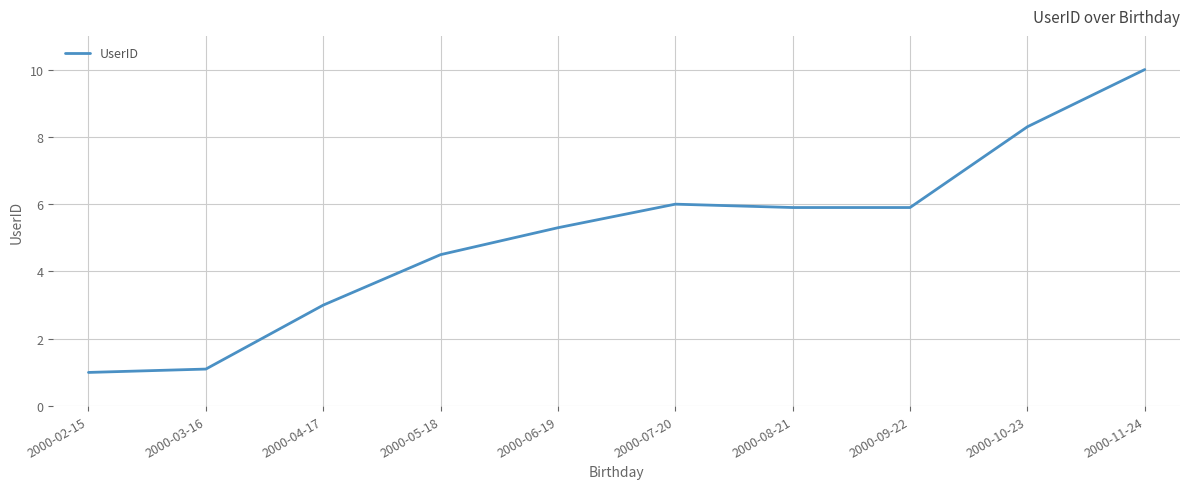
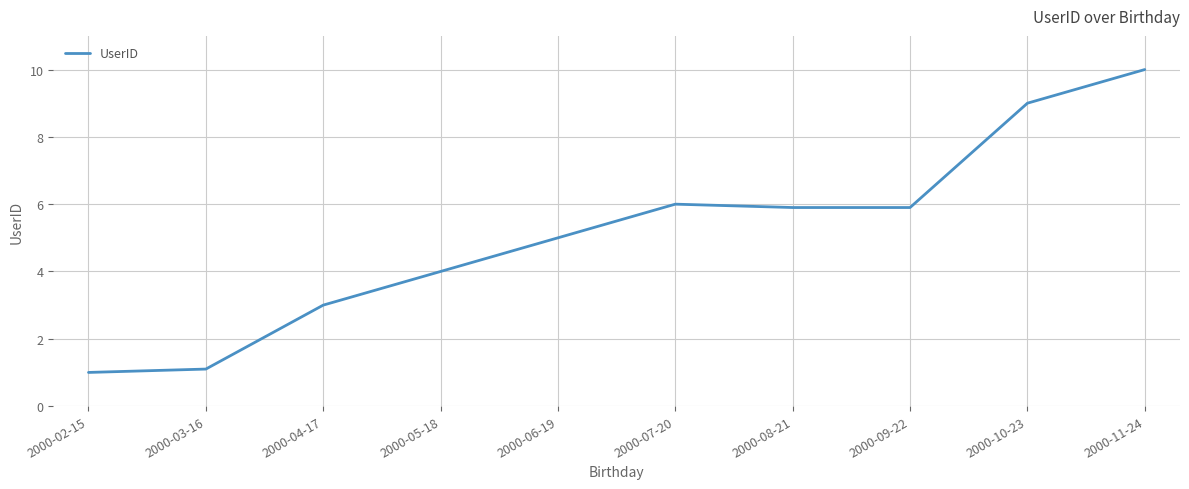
2000-05-18: 4.5 -> 4.0
2000-06-19: 5.3 -> 5.0
2000-10-23: 8.3 -> 9.0
